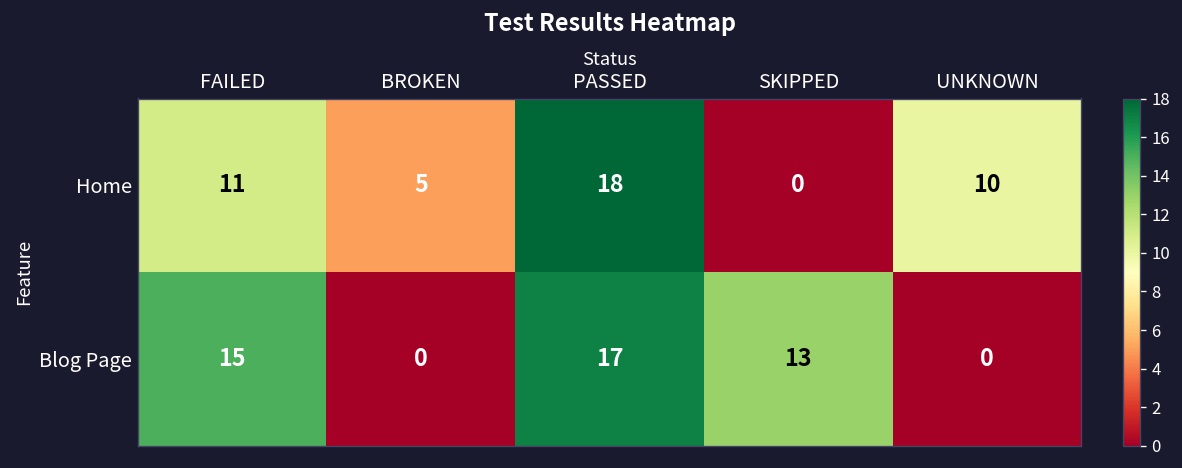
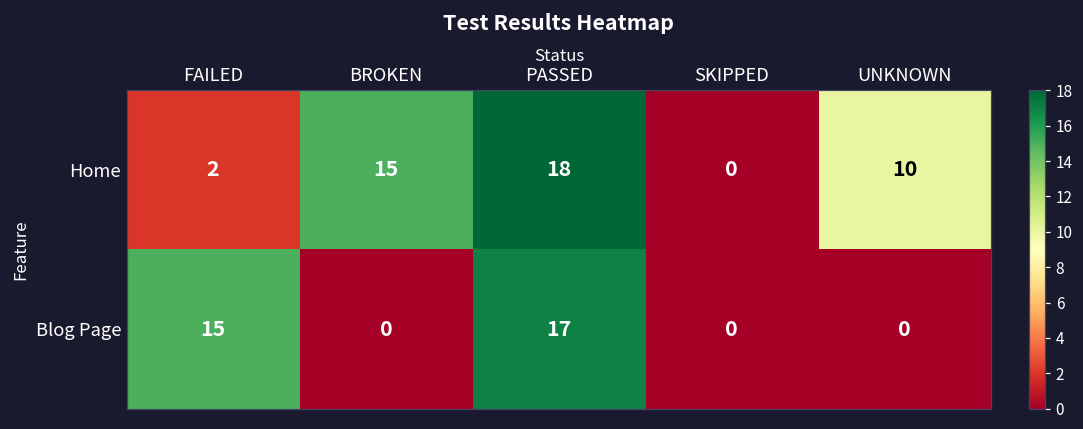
Home, FAILED: 11 -> 2
Home, BROKEN: 5 -> 15
Blog Page, SKIPPED: 13 -> 0
